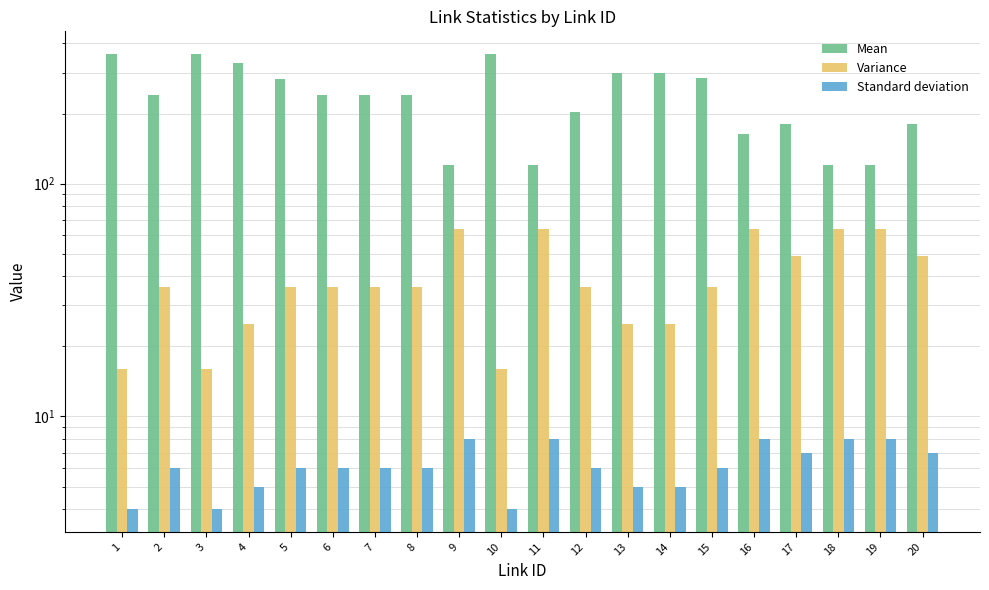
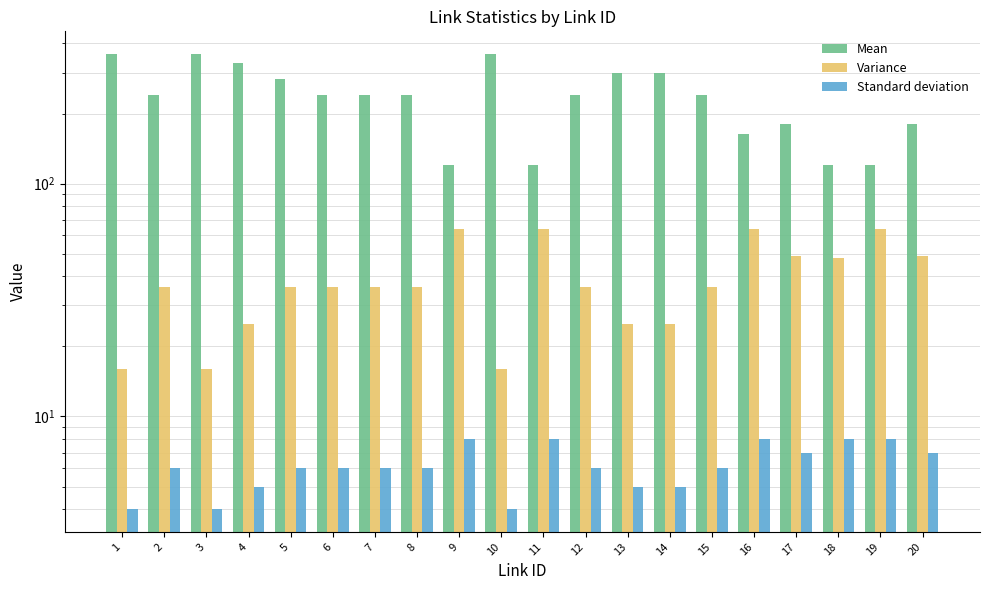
Mean, 12: 200 -> 240
Mean, 15: 280 -> 240
Variance, 18: 64 -> 48
